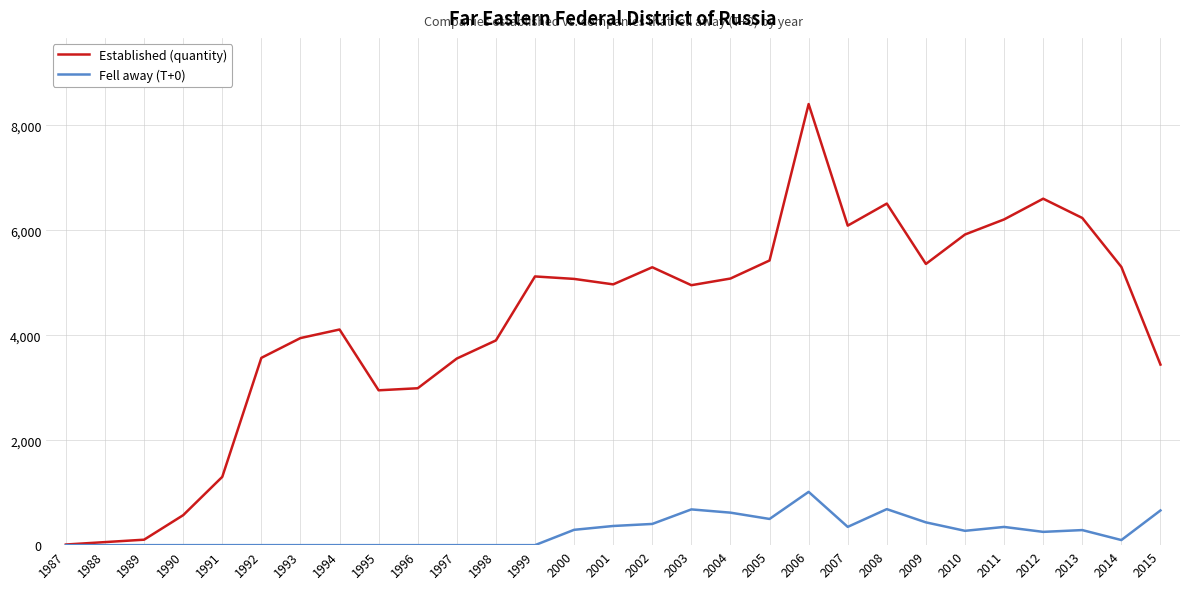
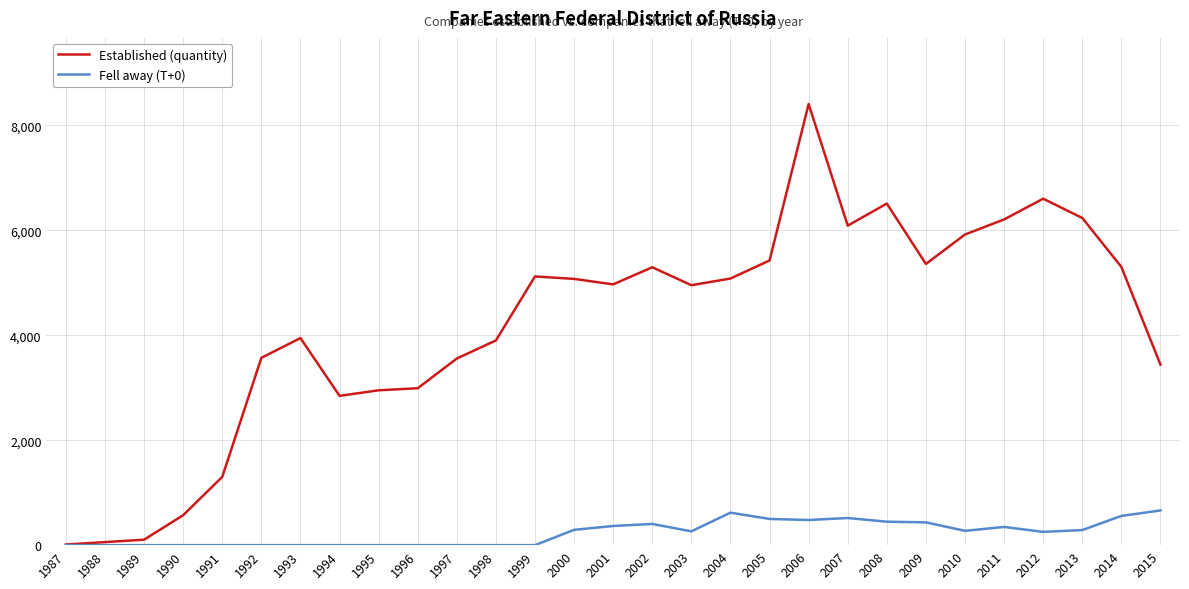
Established (quantity), 1994: 4,100 -> 2,800
Fell away (T+0), 2003: 700 -> 300
Fell away (T+0), 2006: 1,000 -> 500
Fell away (T+0), 2007: 300 -> 500
Fell away (T+0), 2008: 700 -> 400
Fell away (T+0), 2014: 100 -> 600
